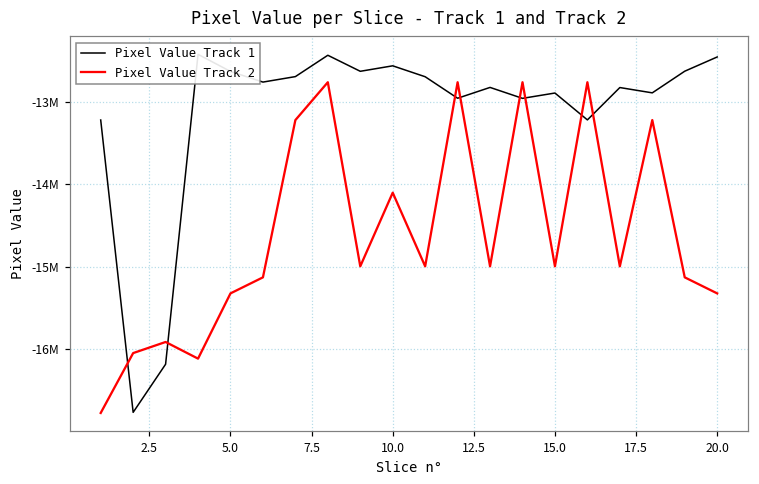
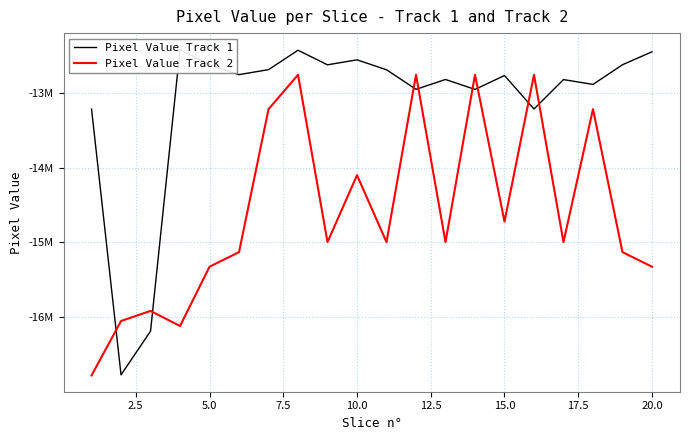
Pixel Value Track 1, 15.0: -12900000 -> -12800000
Pixel Value Track 2, 15.0: -15000000 -> -14700000
